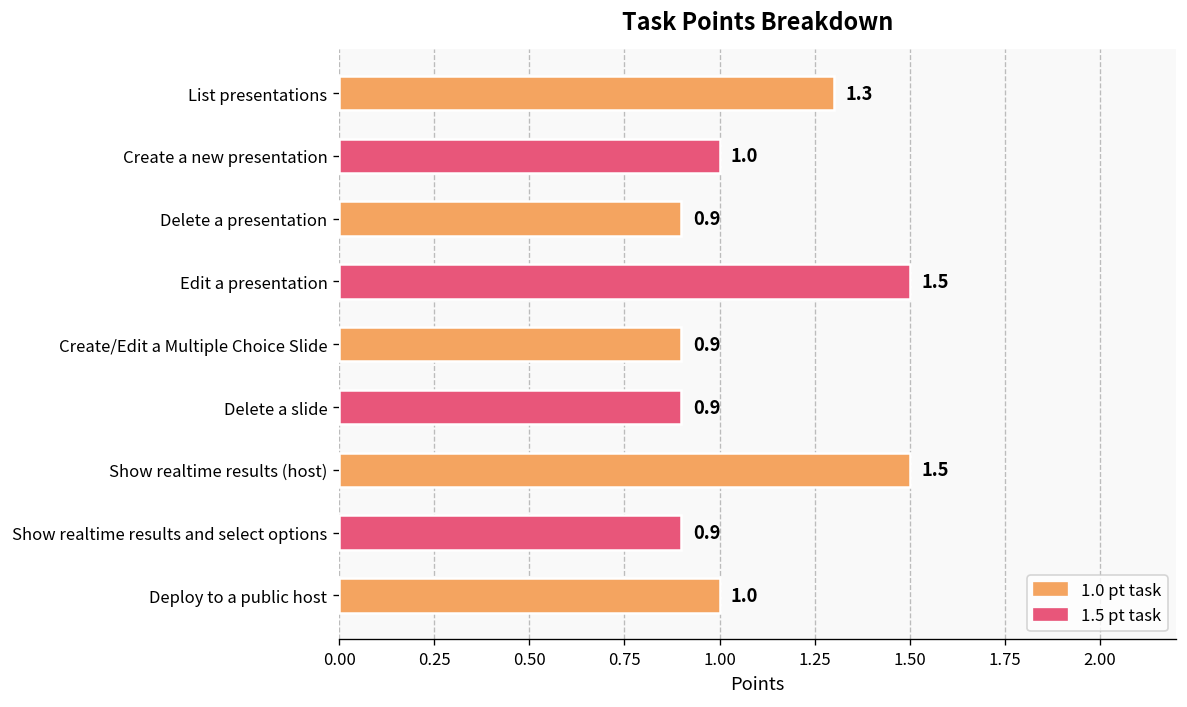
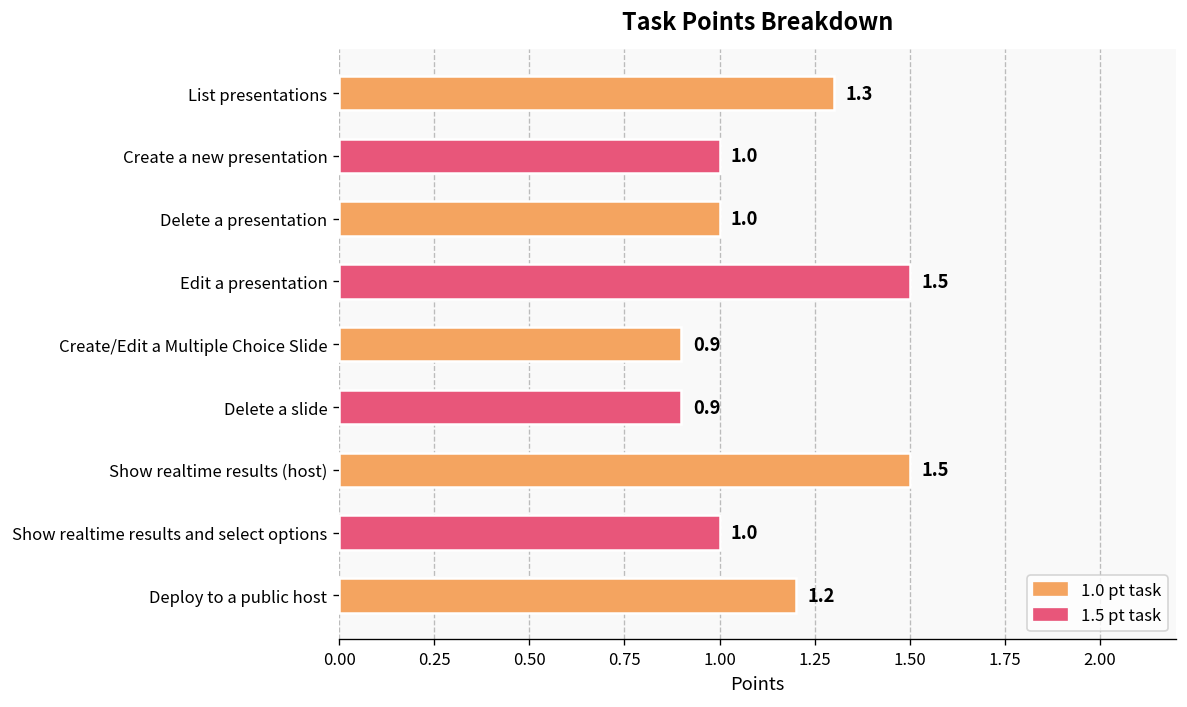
Delete a presentation: 0.9 -> 1.0
Show realtime results and select options: 0.9 -> 1.0
Deploy to a public host: 1.0 -> 1.2
